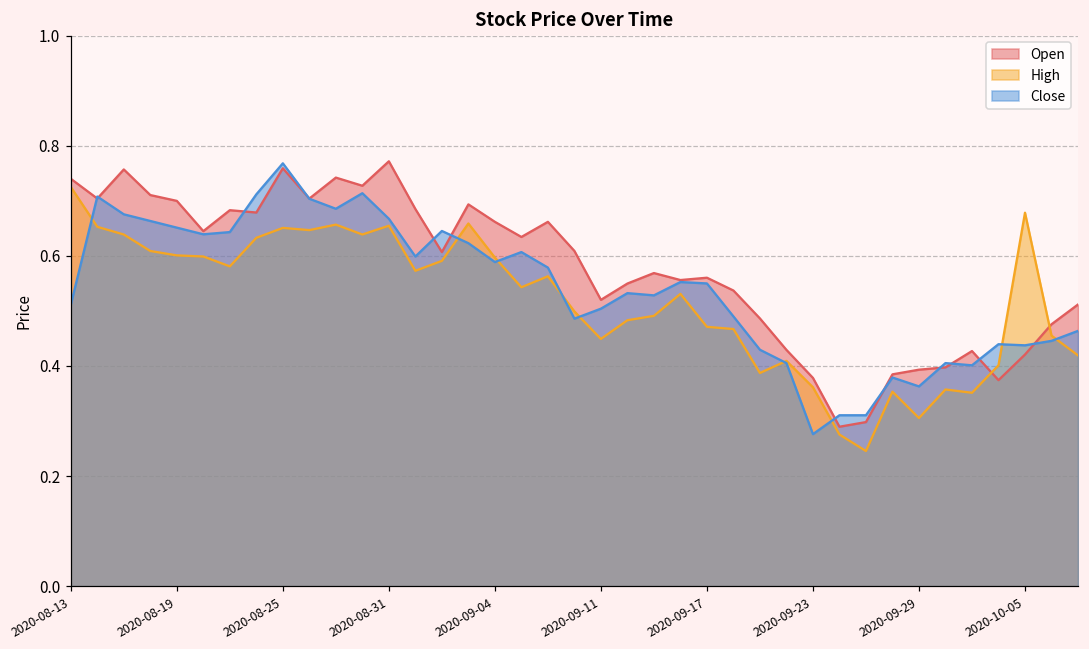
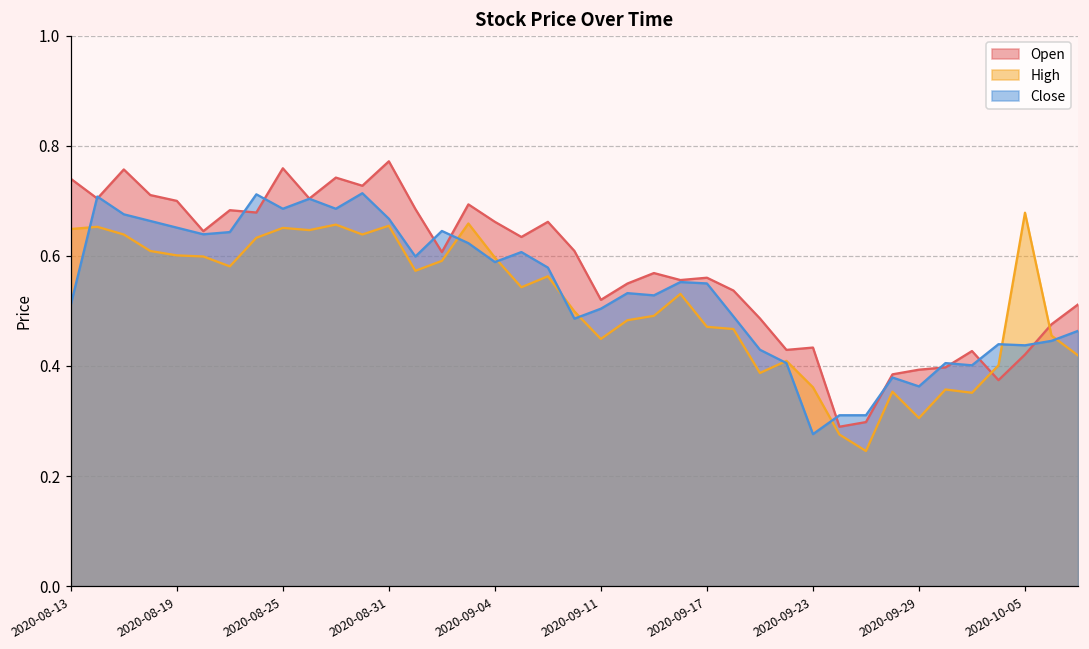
High, 2020-08-13: 0.73 -> 0.65
Close, 2020-08-25: 0.77 -> 0.69
Open, 2020-09-23: 0.38 -> 0.43
